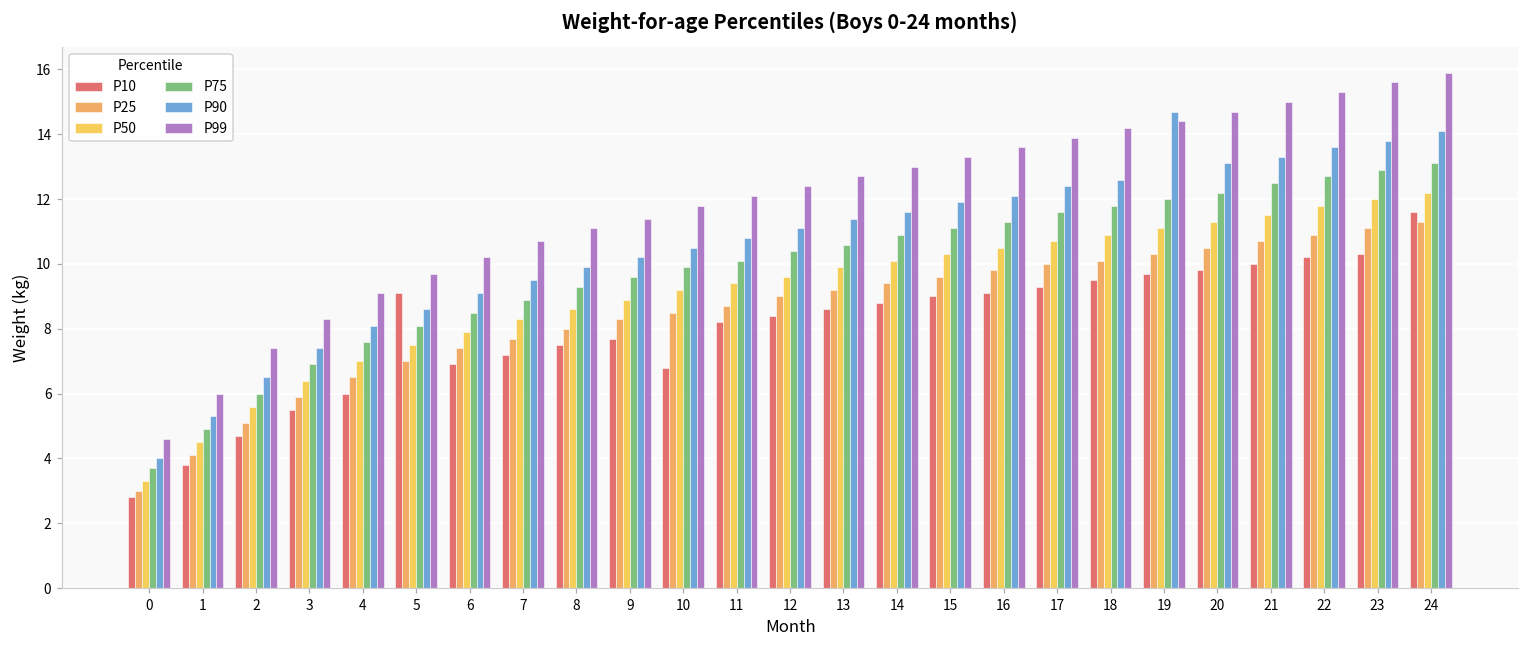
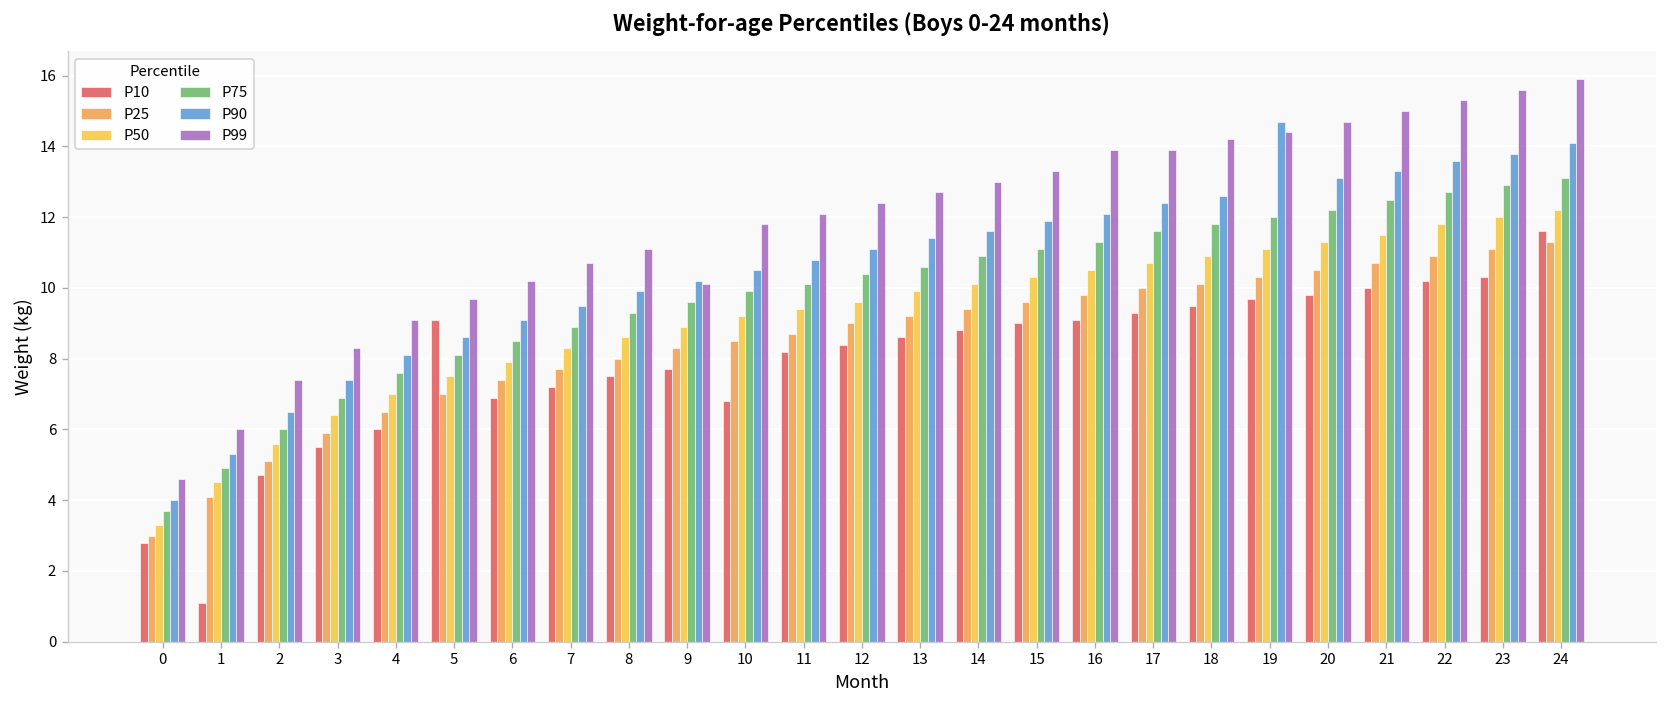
P10, 1: 3.8 -> 1.1
P99, 9: 11.4 -> 10.1
P99, 16: 13.6 -> 13.9
